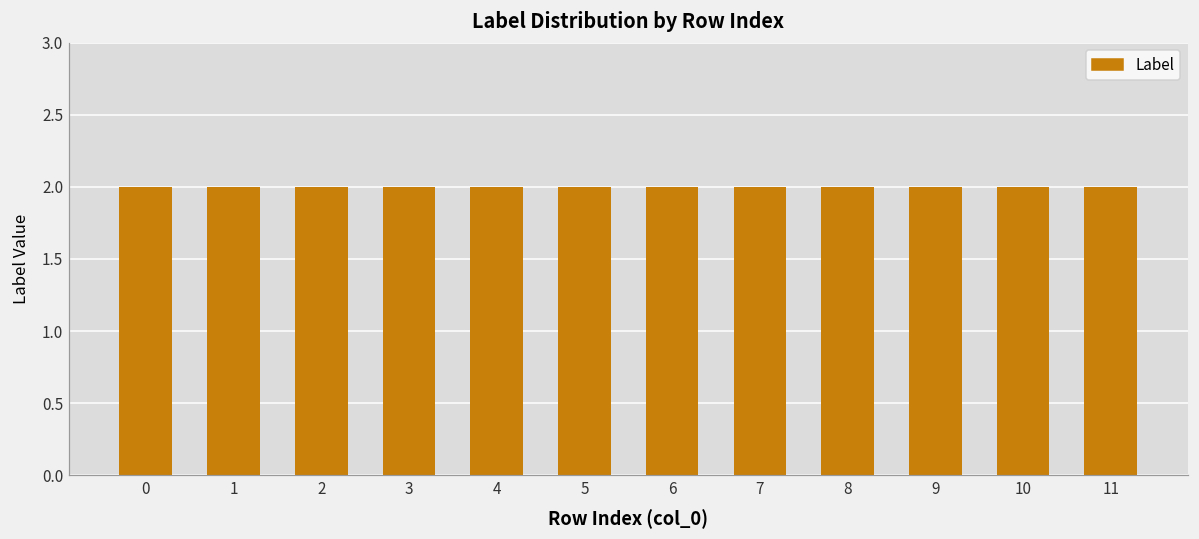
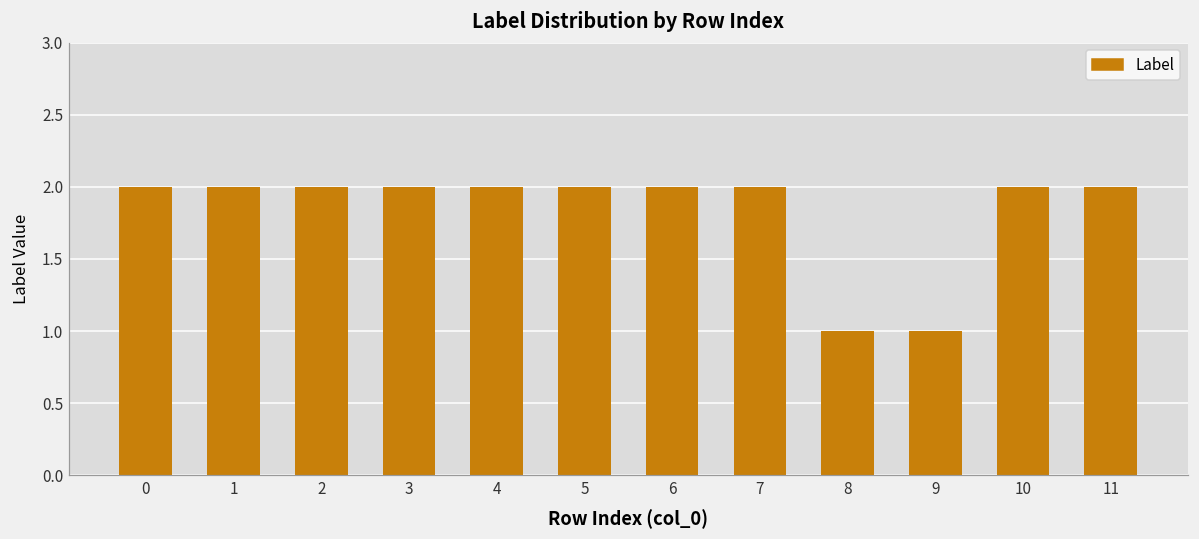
8: 2 -> 1
9: 2 -> 1
